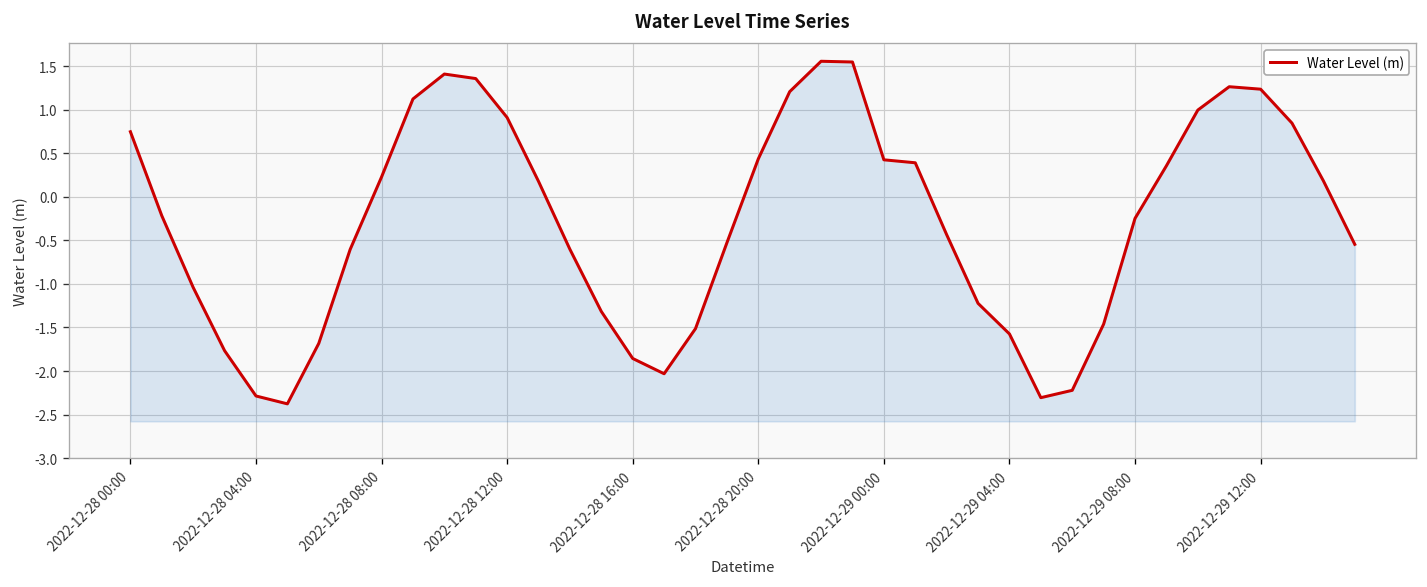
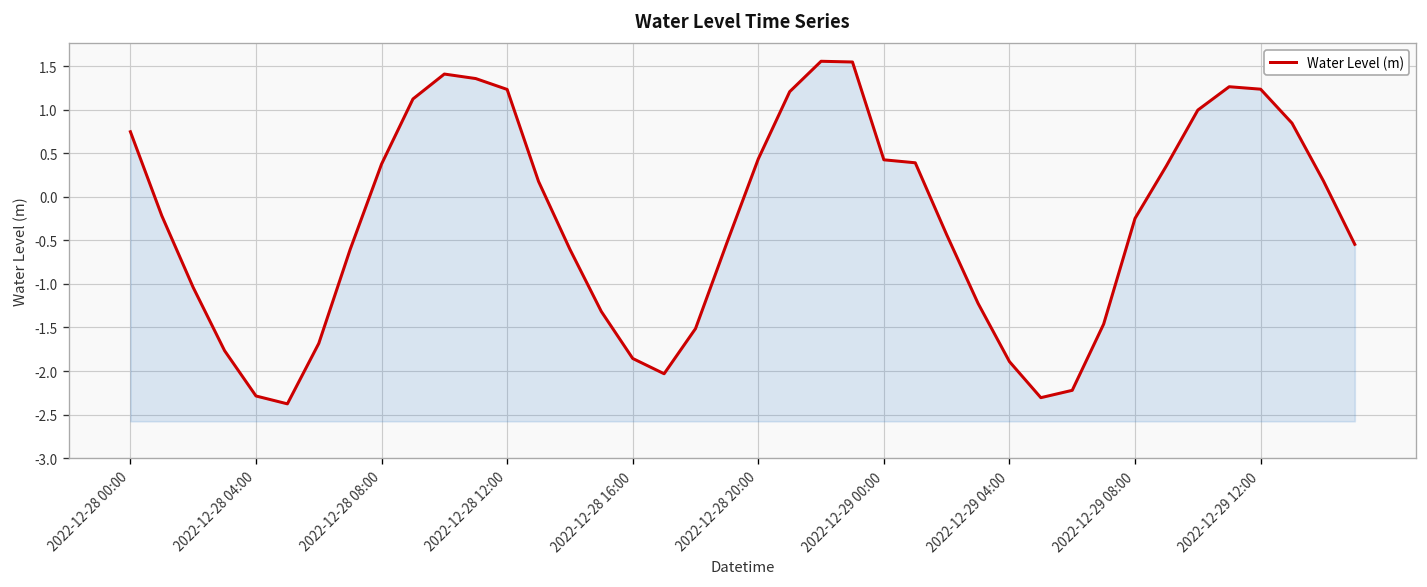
2022-12-28 08:00: 0.2 -> 0.4
2022-12-28 12:00: 0.9 -> 1.2
2022-12-29 04:00: -1.6 -> -1.9
